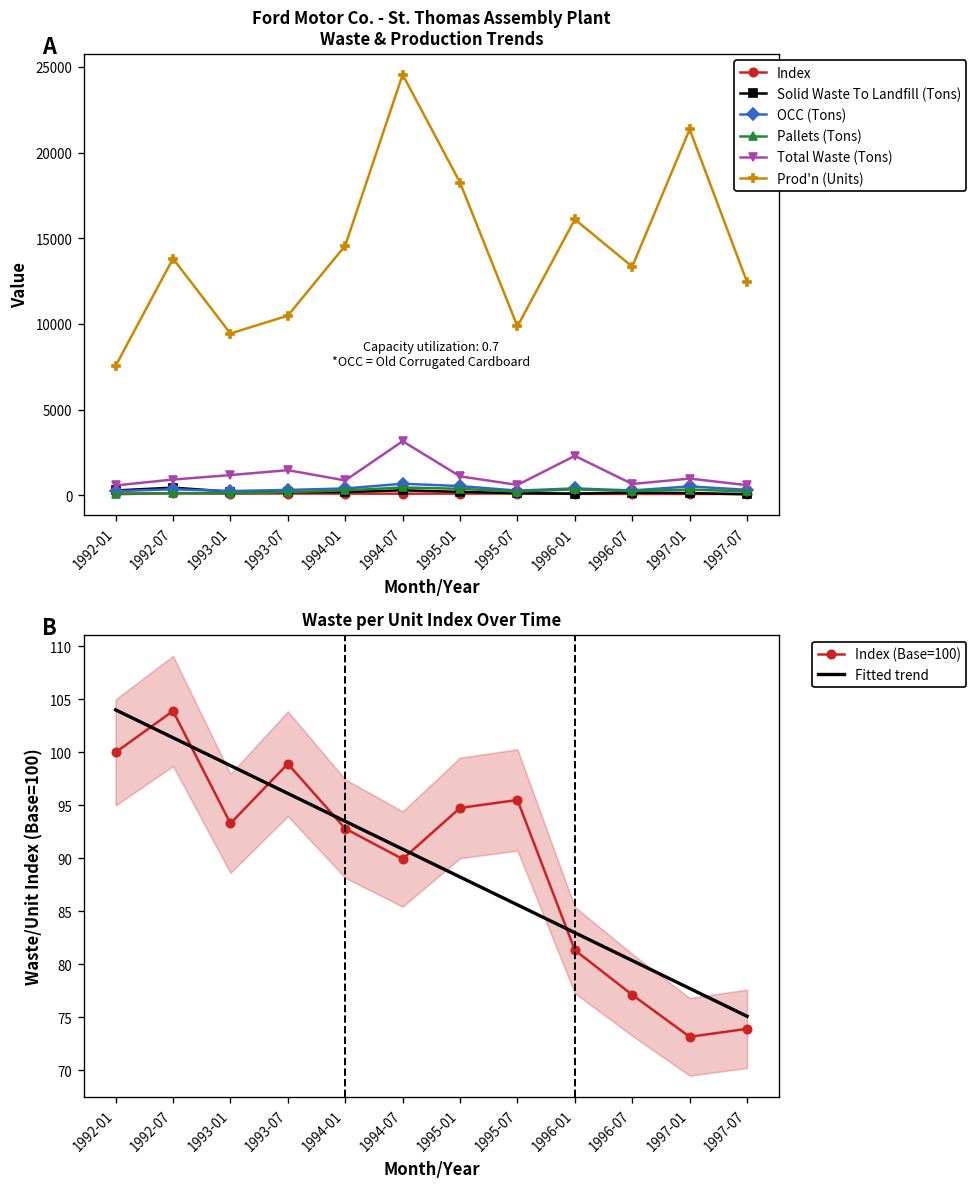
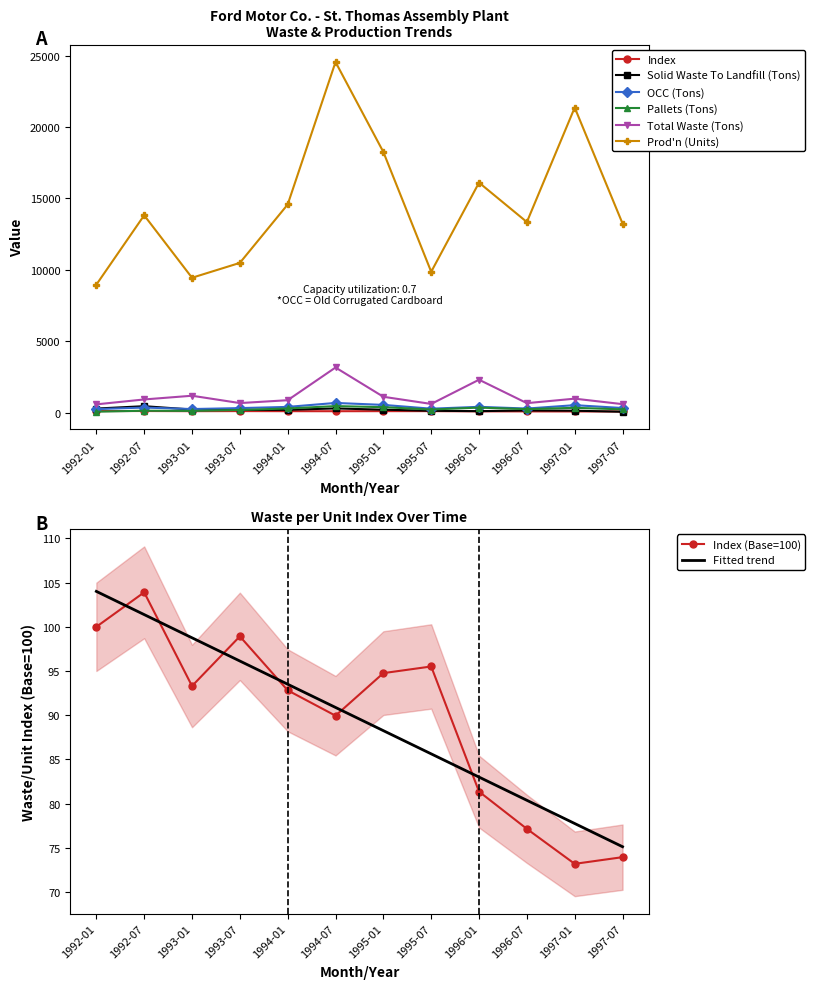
Ford Motor Co. - St. Thomas Assembly Plant Waste & Production Trends, Prod'n (Units), 1992-01: 7500 -> 9000
Ford Motor Co. - St. Thomas Assembly Plant Waste & Production Trends, Total Waste (Tons), 1993-07: 1500 -> 700
Ford Motor Co. - St. Thomas Assembly Plant Waste & Production Trends, Prod'n (Units), 1997-07: 12400 -> 13200
